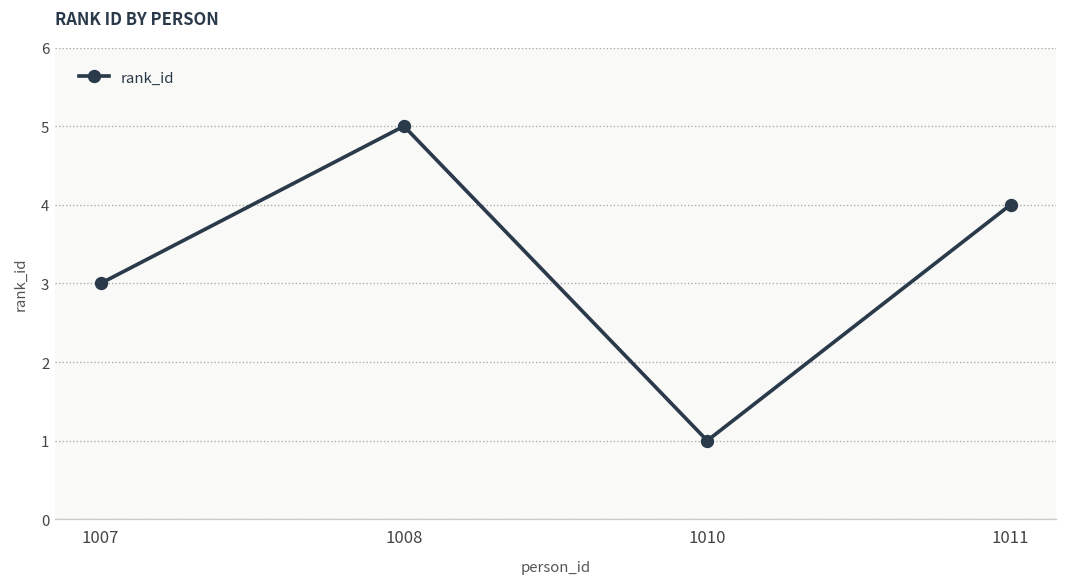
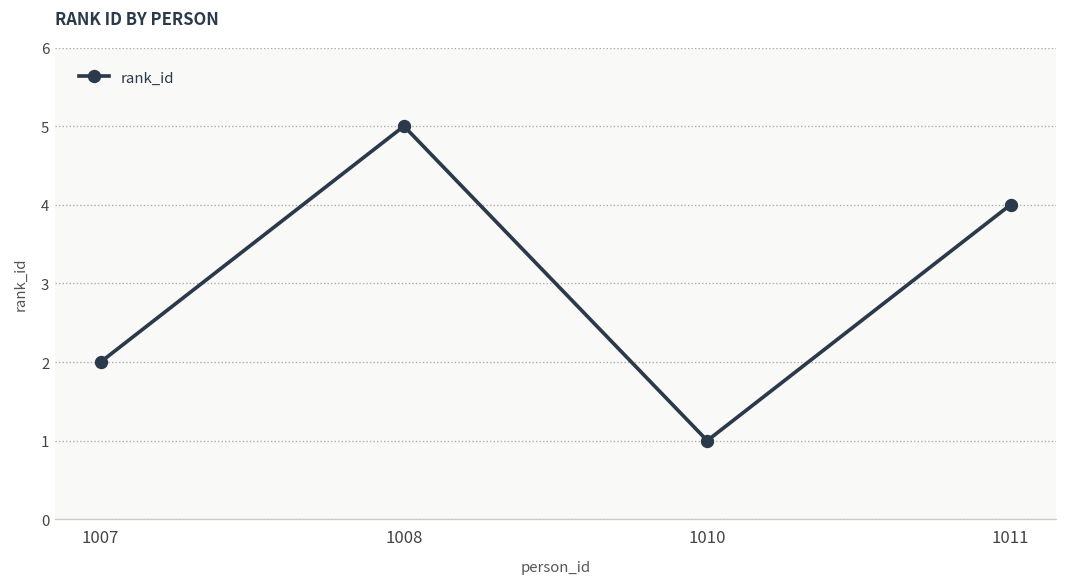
1007: 3 -> 2
